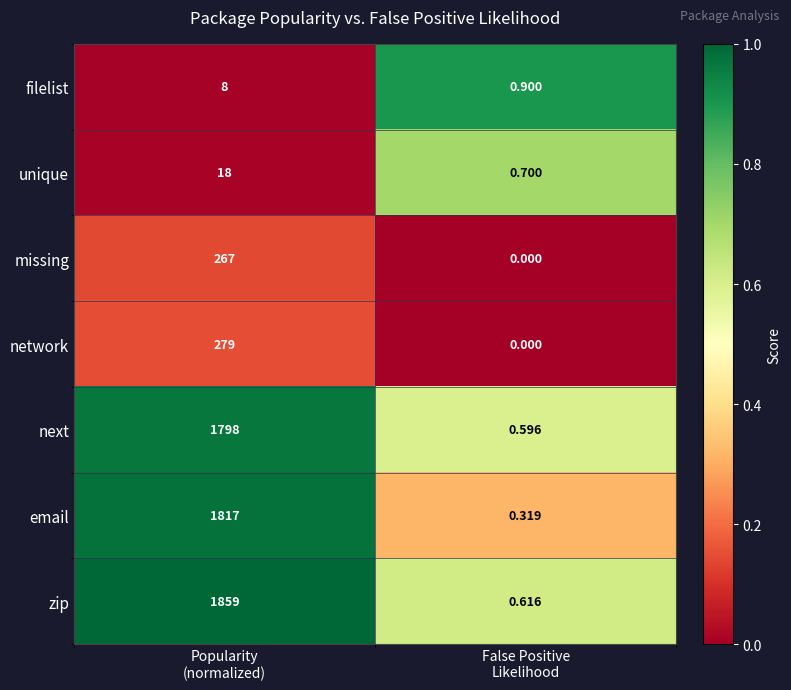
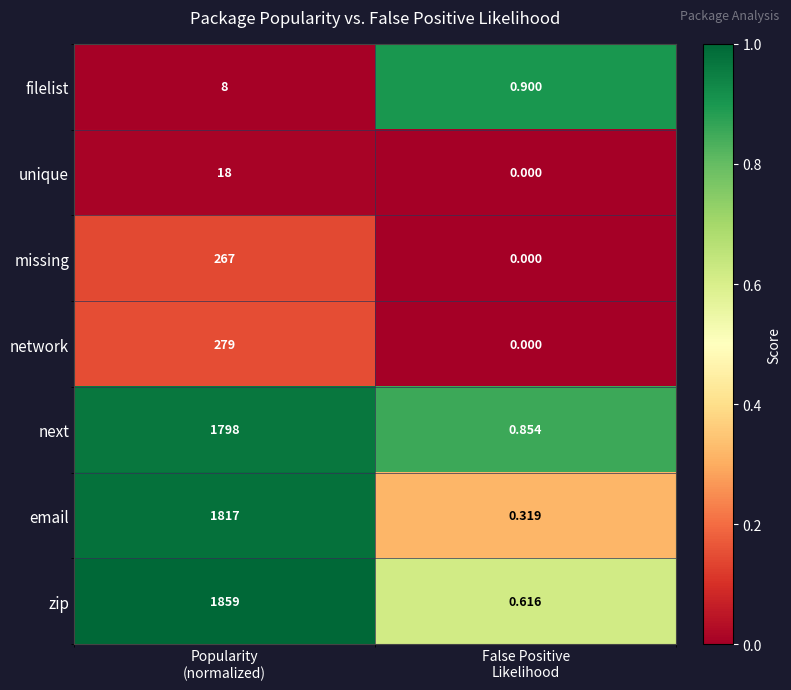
unique, False Positive Likelihood: 0.700 -> 0.000
next, False Positive Likelihood: 0.596 -> 0.854
